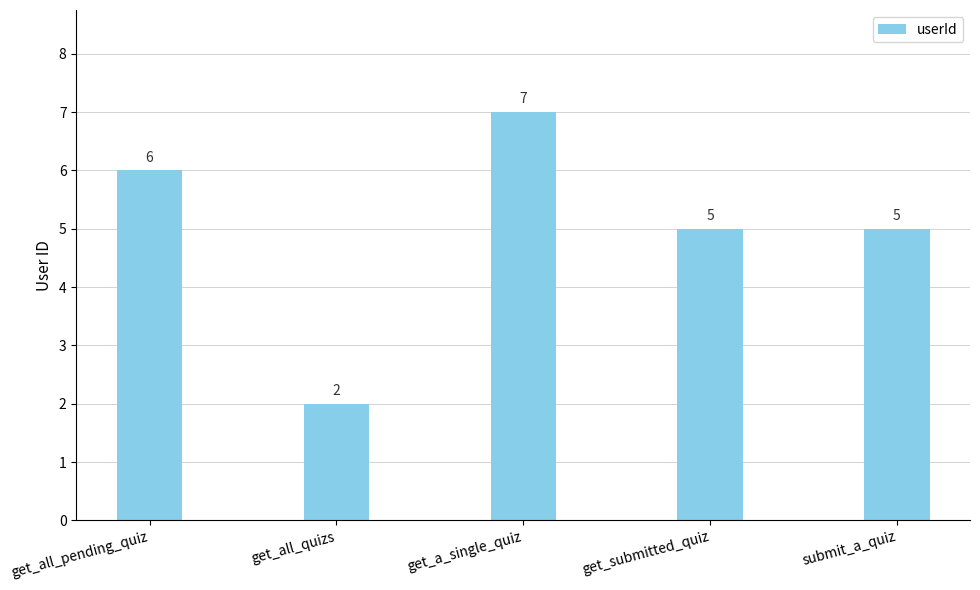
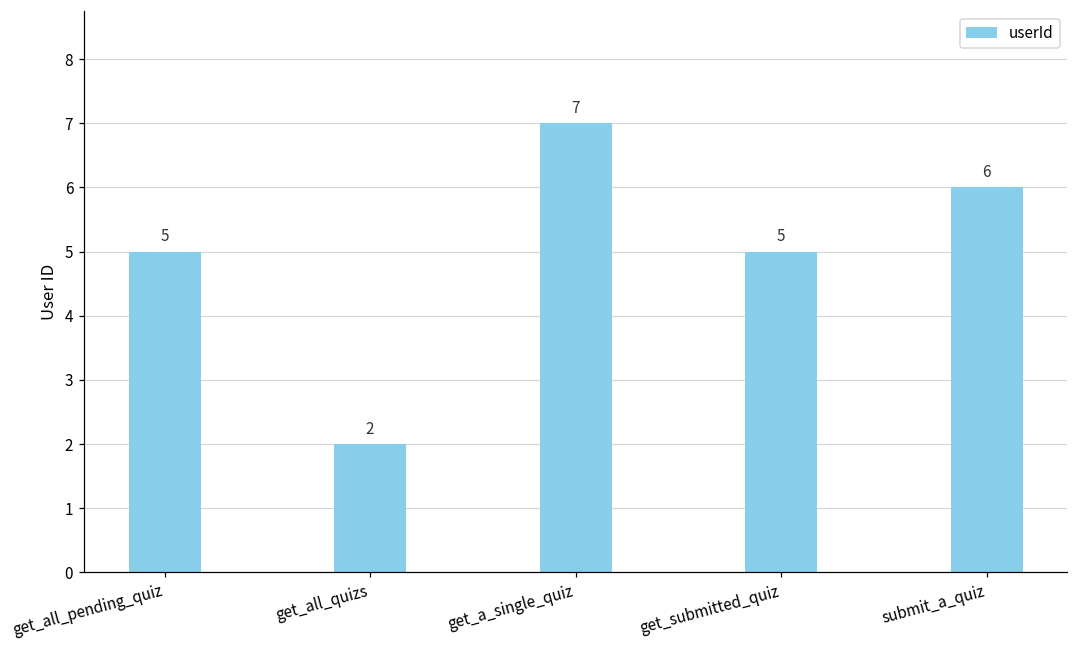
get_all_pending_quiz: 6 -> 5
submit_a_quiz: 5 -> 6
